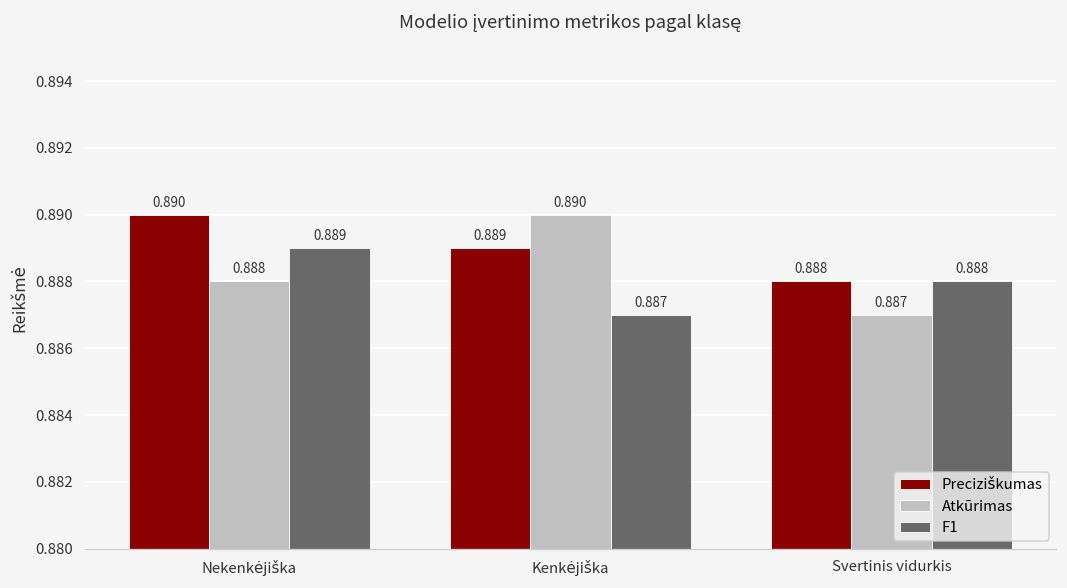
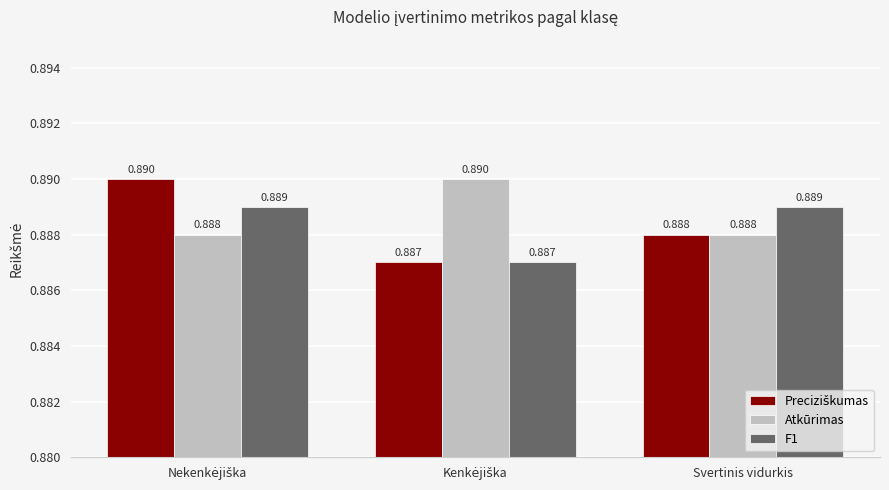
Preciziškumas, Kenkėjiška: 0.889 -> 0.887
Atkūrimas, Svertinis vidurkis: 0.887 -> 0.888
F1, Svertinis vidurkis: 0.888 -> 0.889
